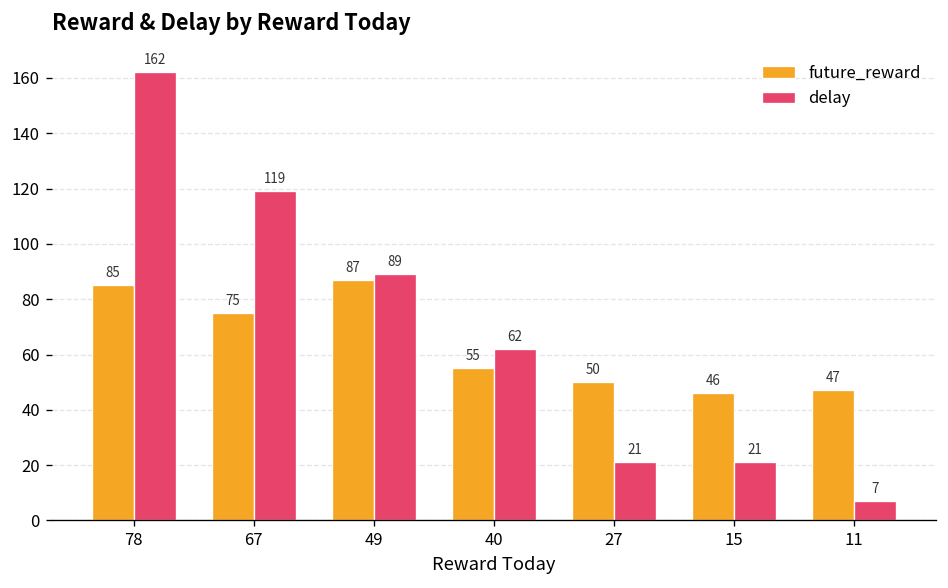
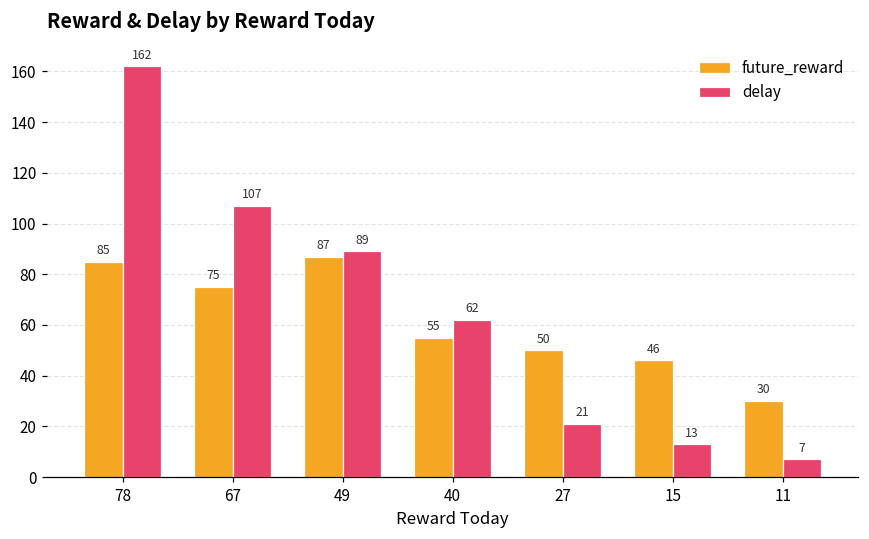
delay, 67: 119 -> 107
delay, 15: 21 -> 13
future_reward, 11: 47 -> 30
